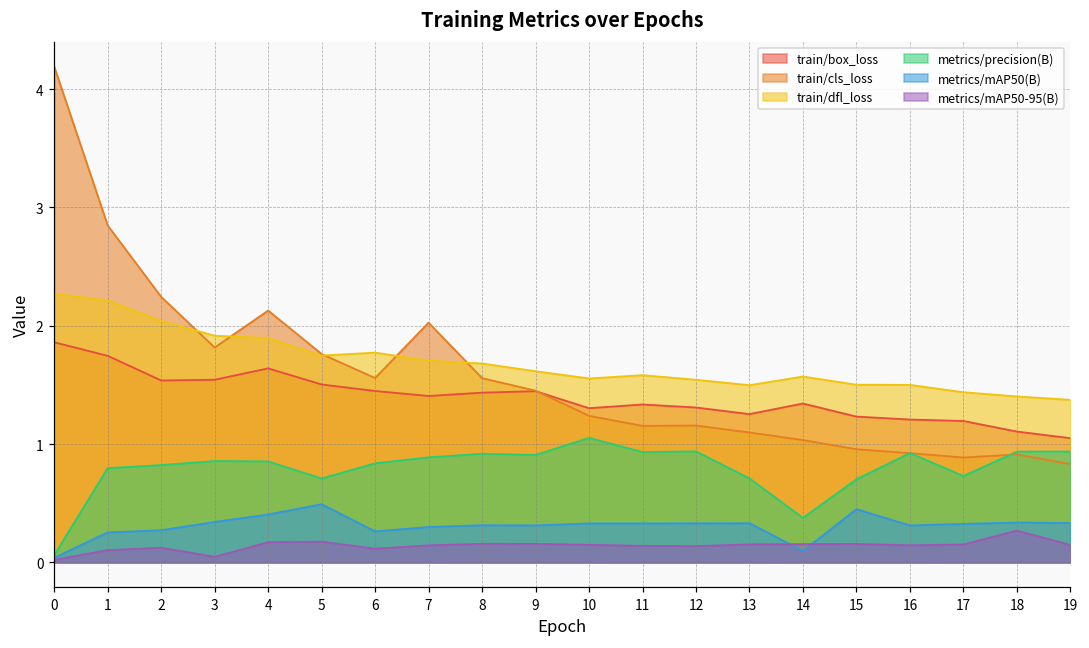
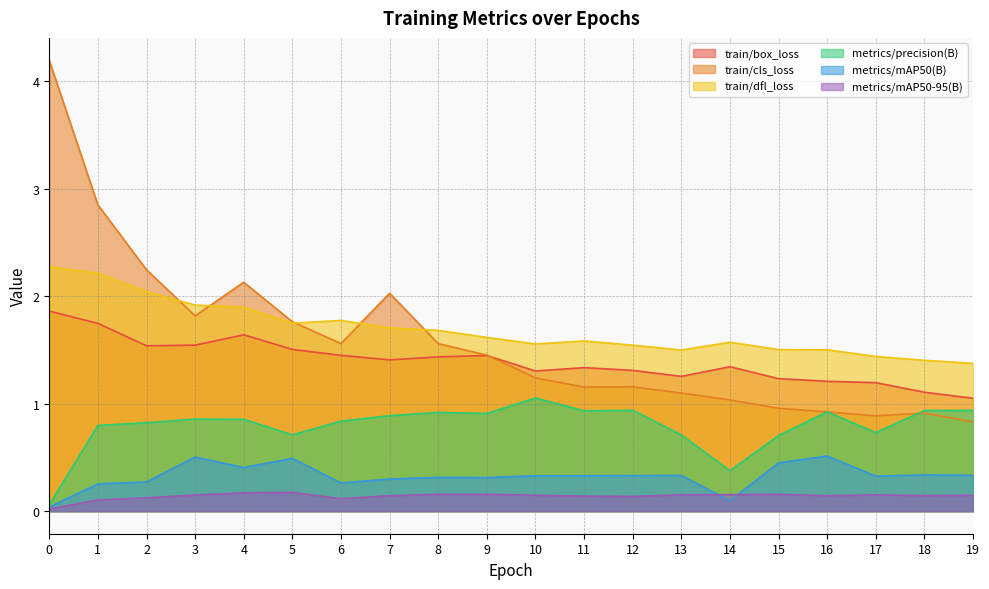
metrics/mAP50(B), 3: 0.34 -> 0.50
metrics/mAP50-95(B), 3: 0.05 -> 0.15
metrics/mAP50(B), 16: 0.31 -> 0.51
metrics/mAP50-95(B), 18: 0.27 -> 0.15
